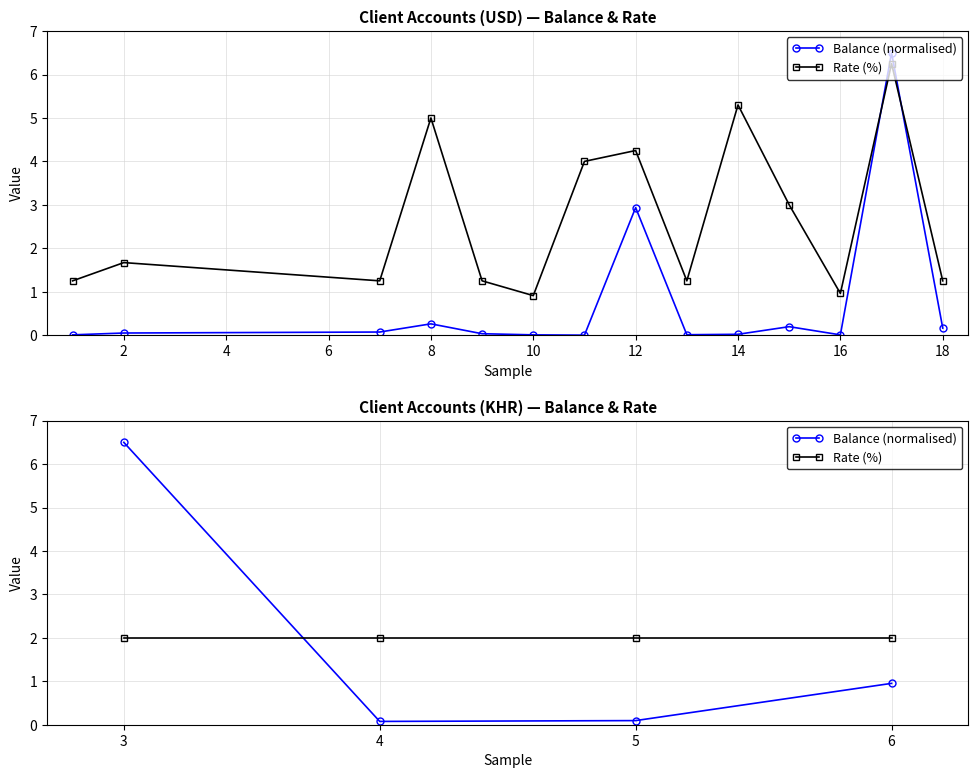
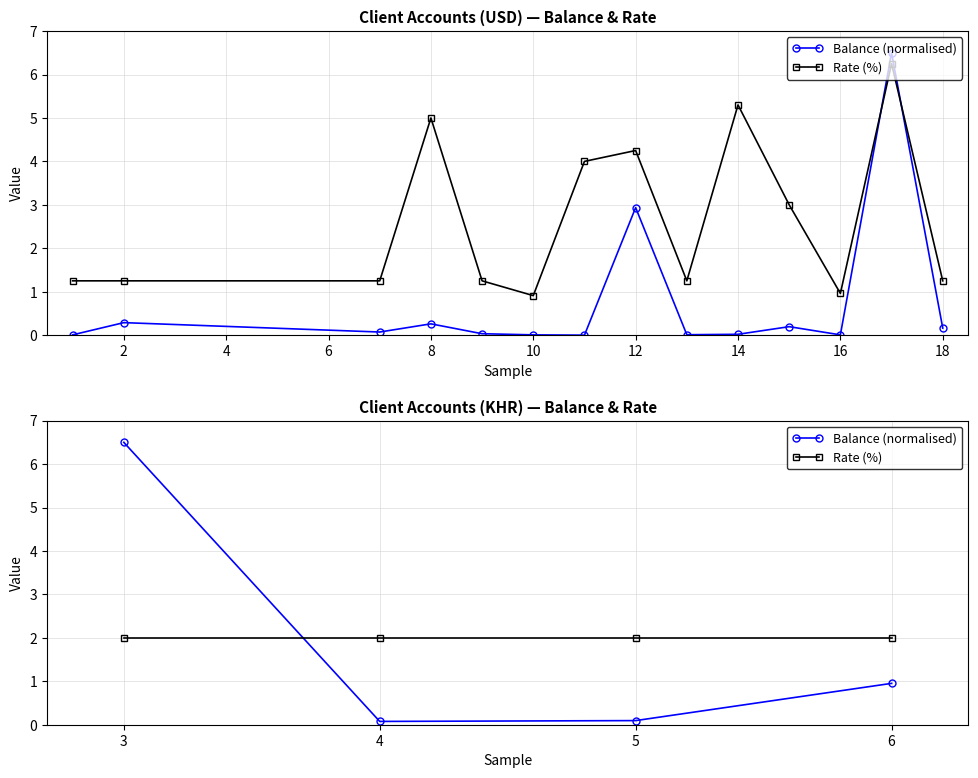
Client Accounts (USD) — Balance & Rate, Balance (normalised), 2: 0.0 -> 0.3
Client Accounts (USD) — Balance & Rate, Rate (%), 2: 1.7 -> 1.3
